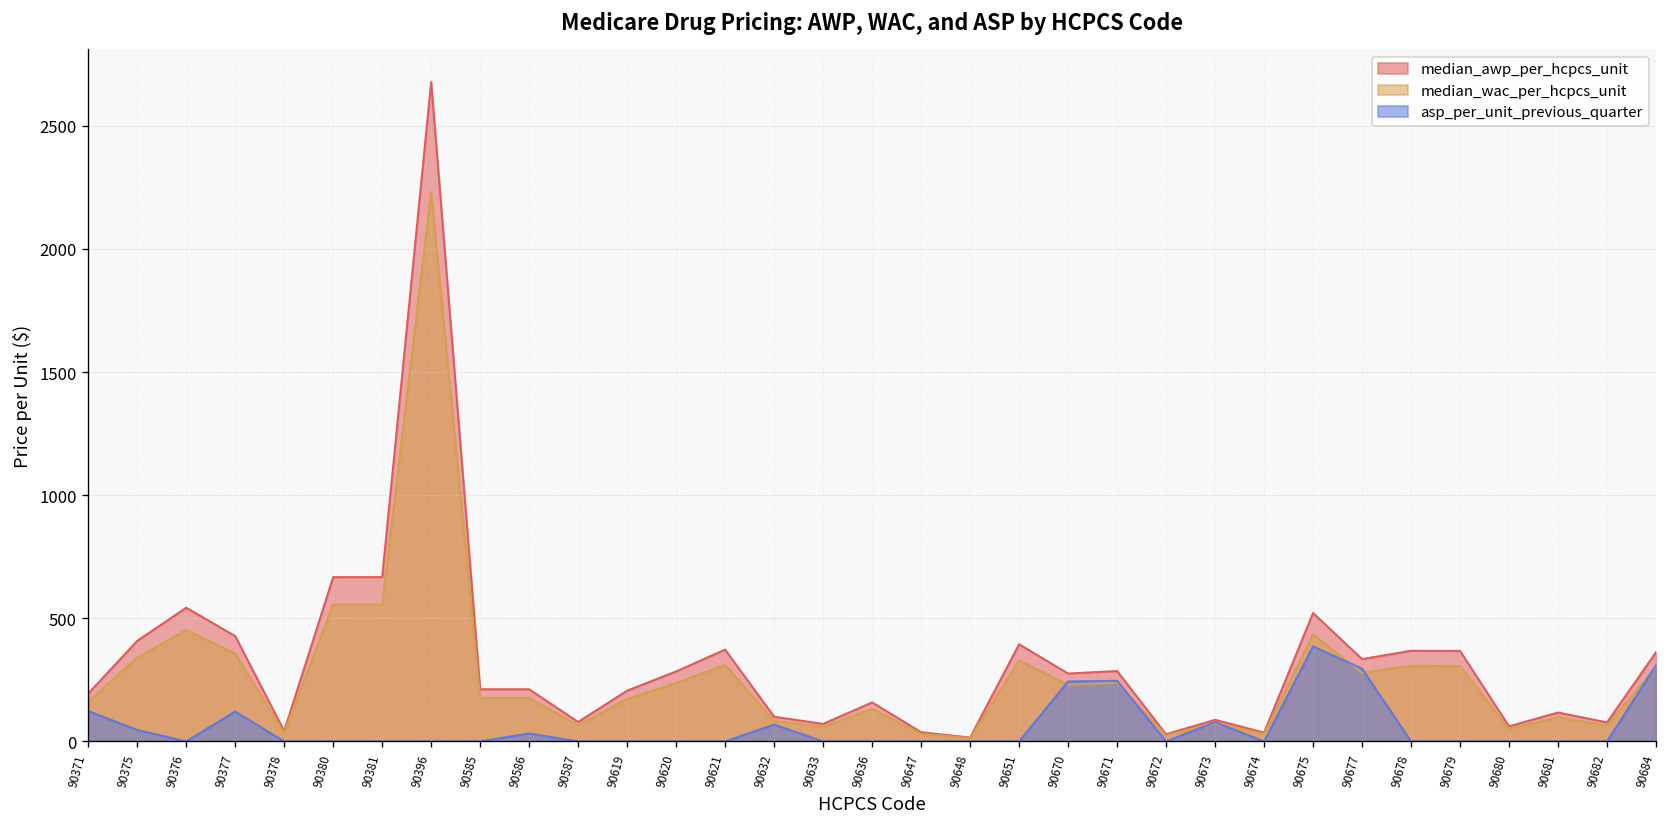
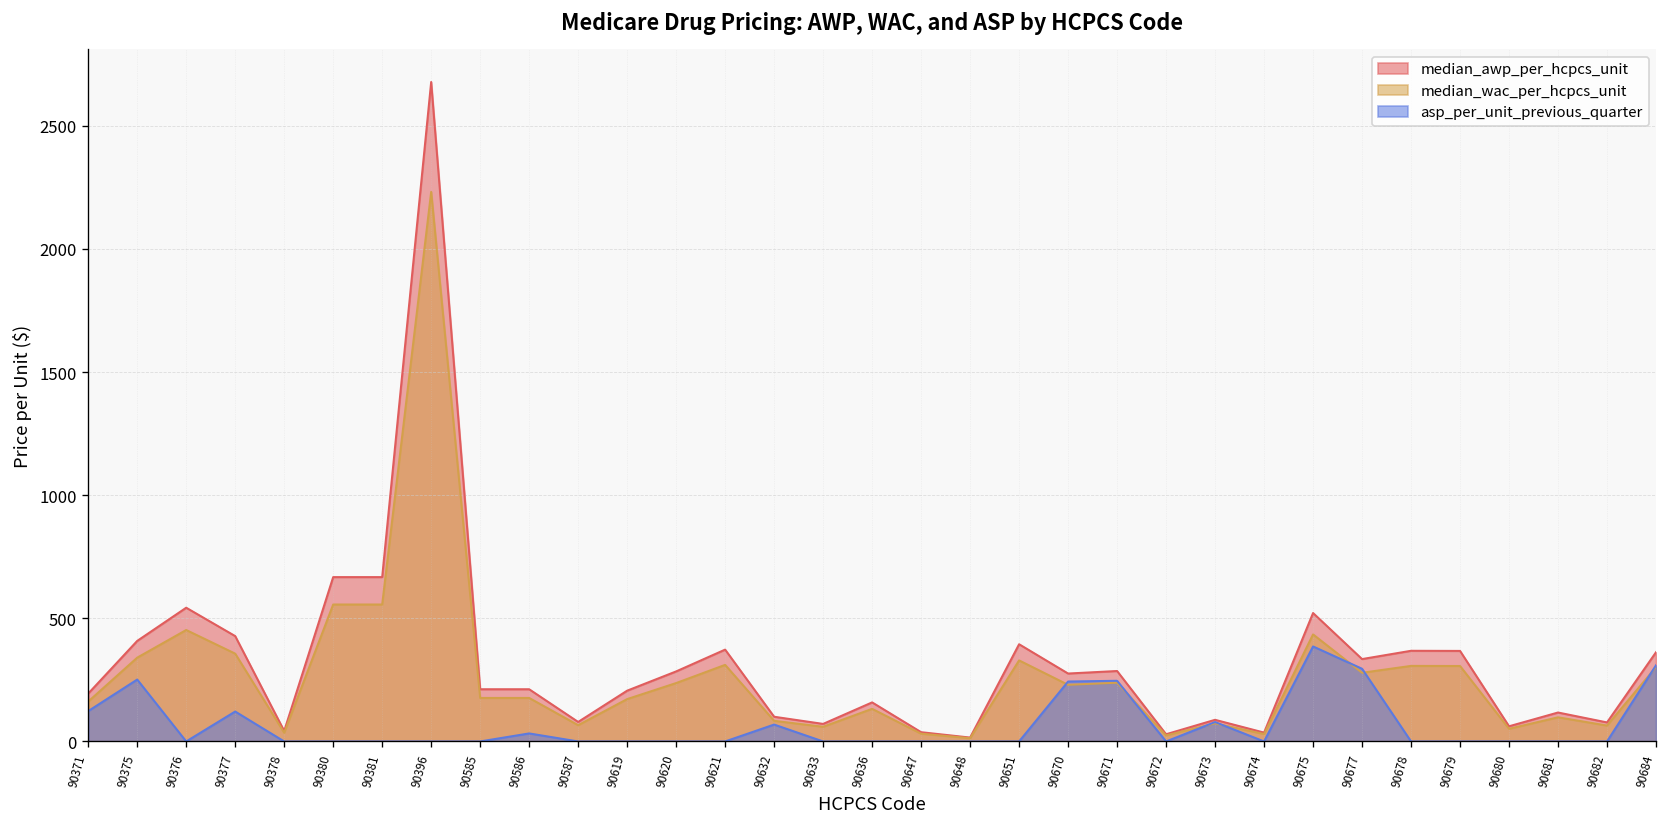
asp_per_unit_previous_quarter, 90375: 50 -> 250
